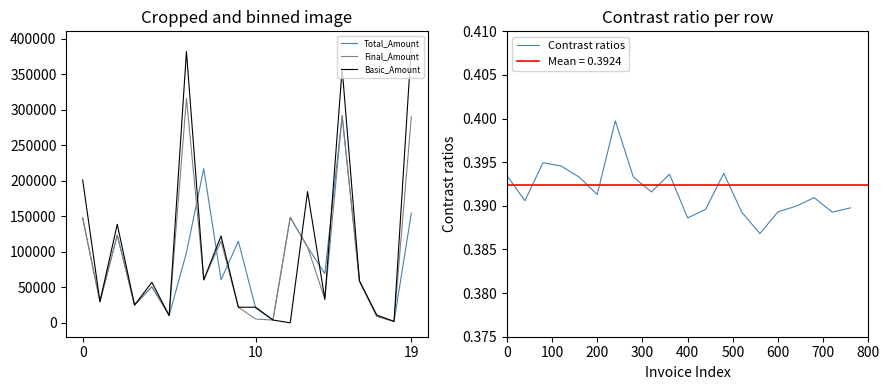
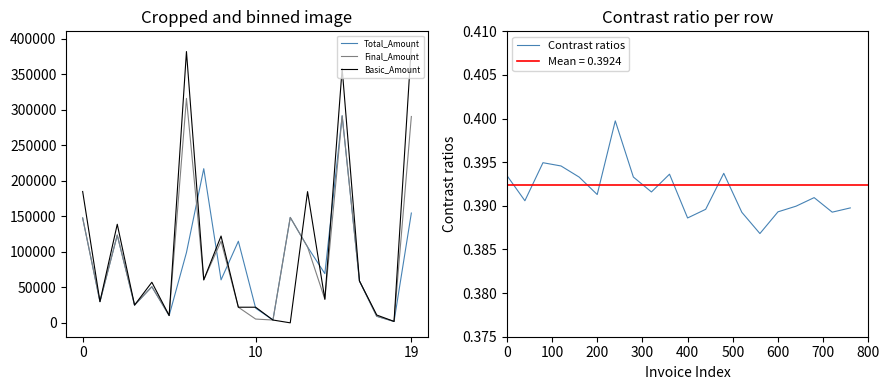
Cropped and binned image, Basic_Amount, 0: 200000 -> 190000
